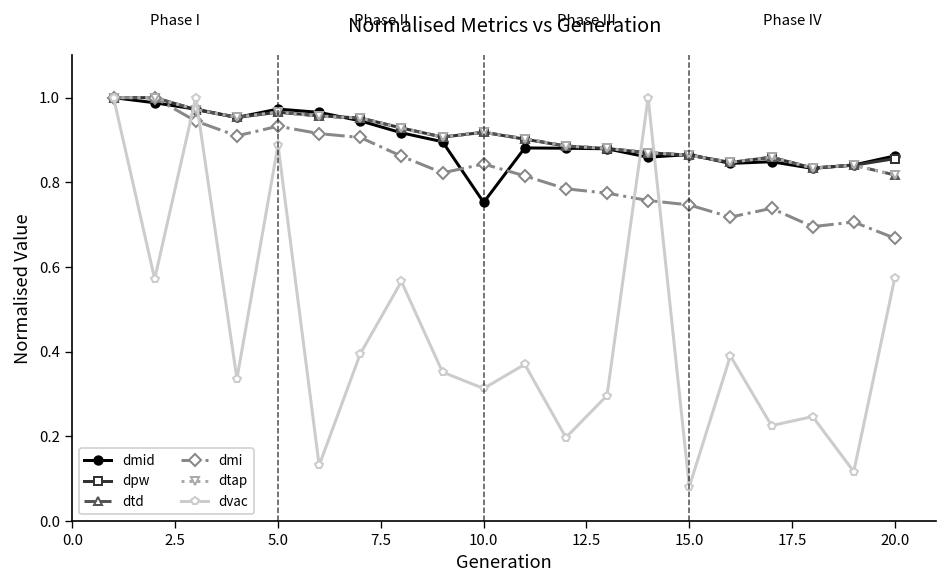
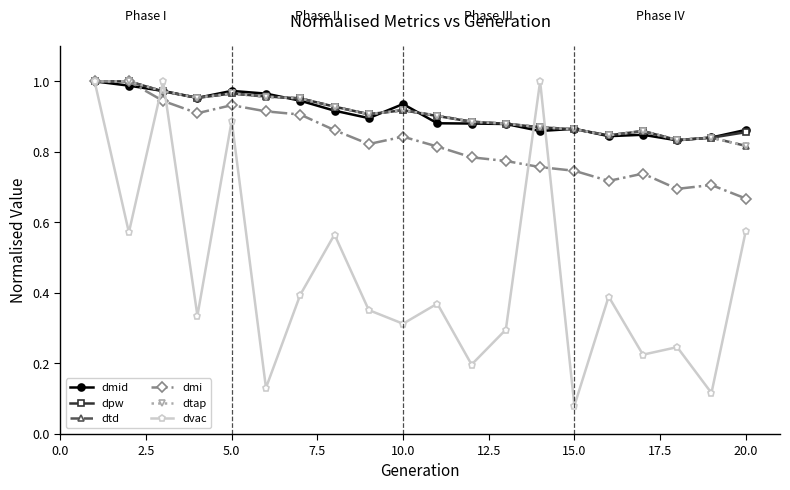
dmid, 10.0: 0.75 -> 0.94
